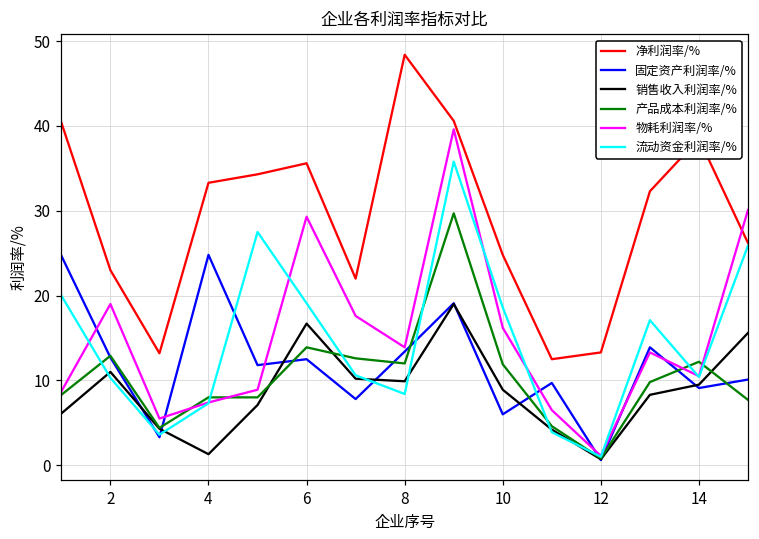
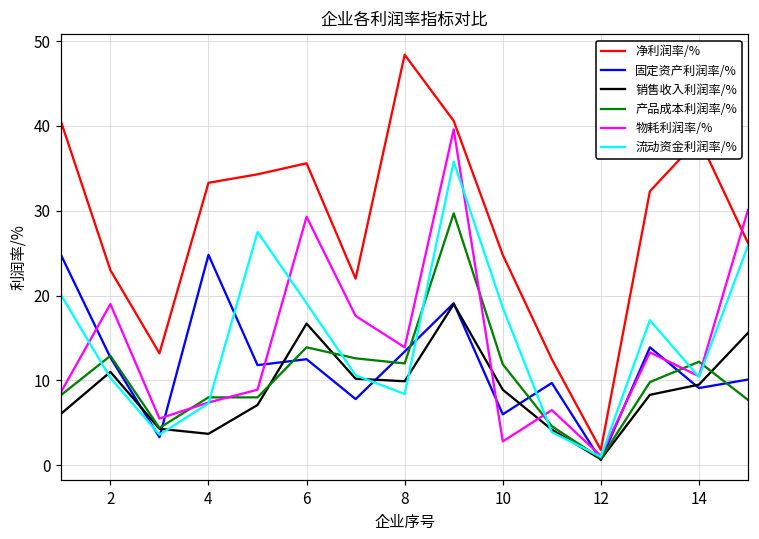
销售收入利润率/%, 4: 1 -> 4
物耗利润率/%, 10: 16 -> 3
净利润率/%, 12: 13 -> 2
